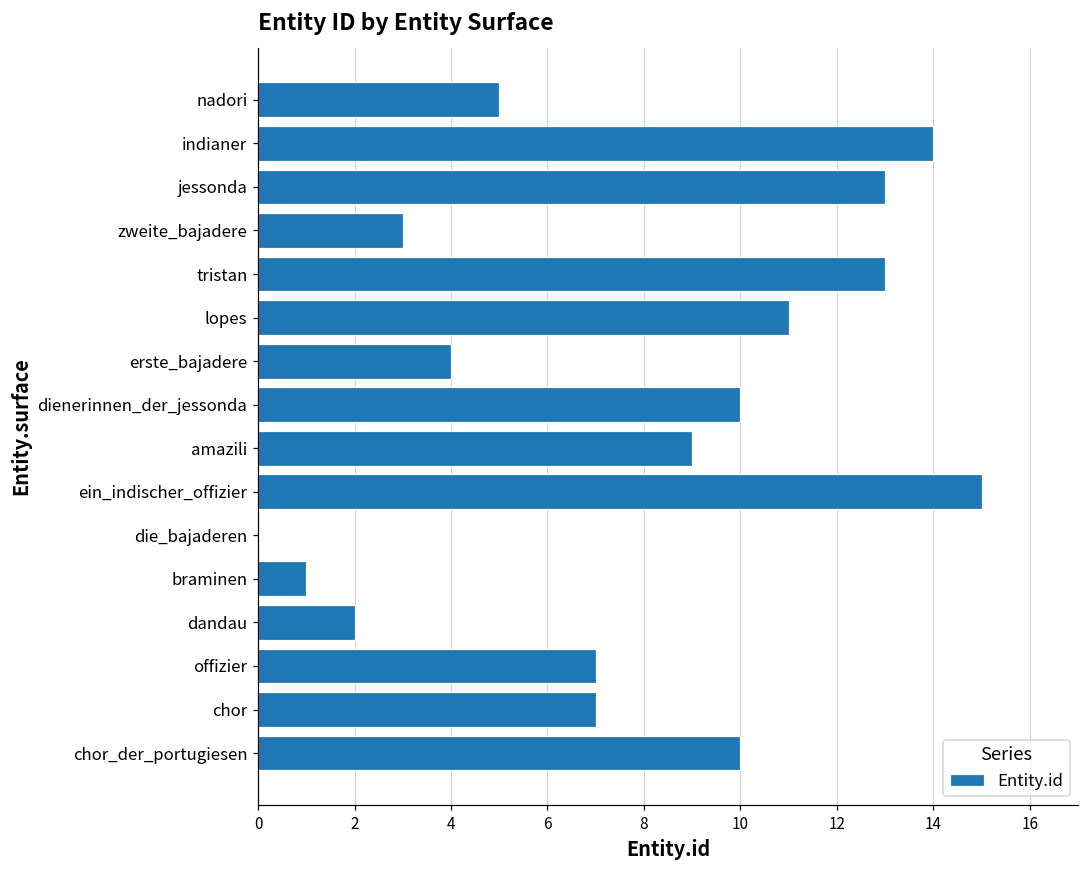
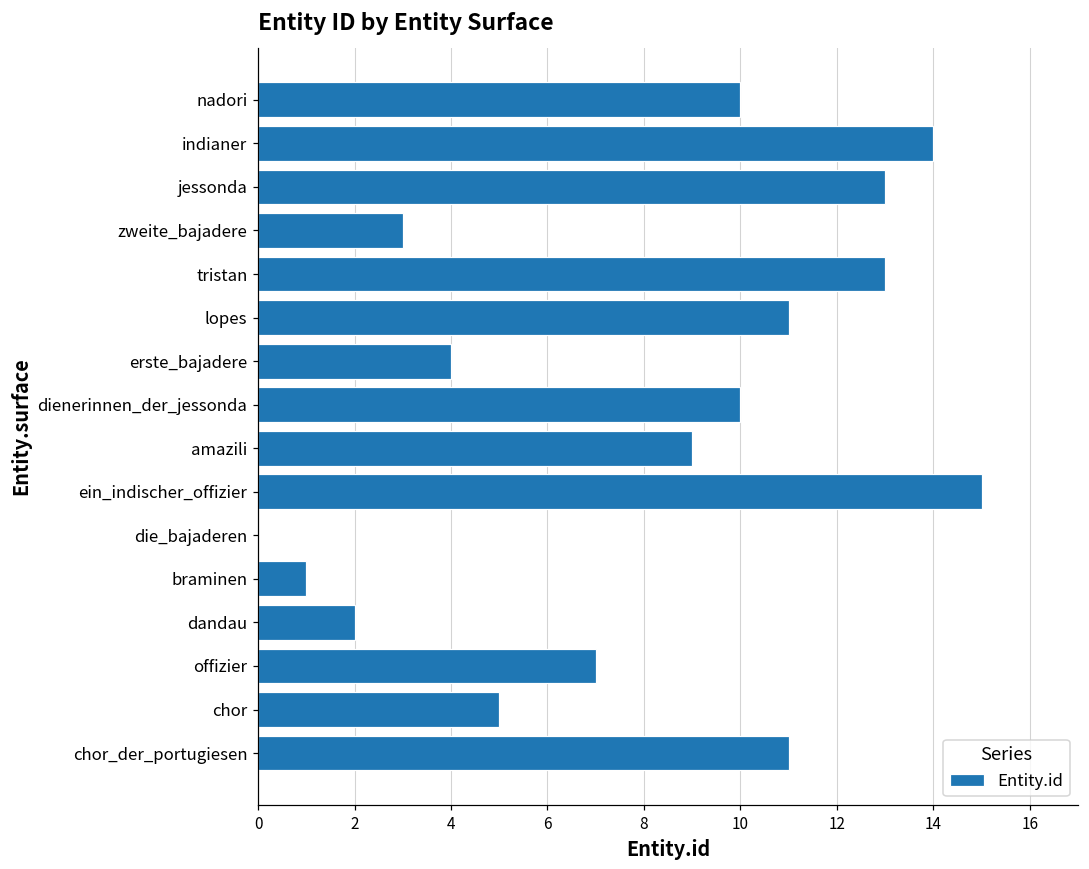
nadori: 5 -> 10
chor: 7 -> 5
chor_der_portugiesen: 10 -> 11
